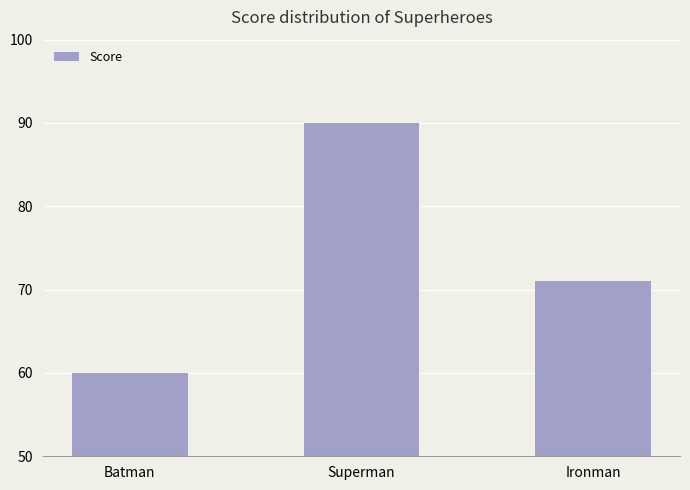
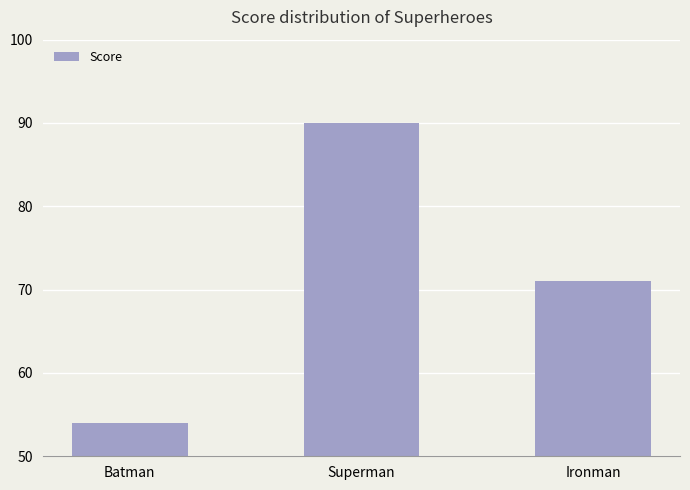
Batman: 60 -> 54
